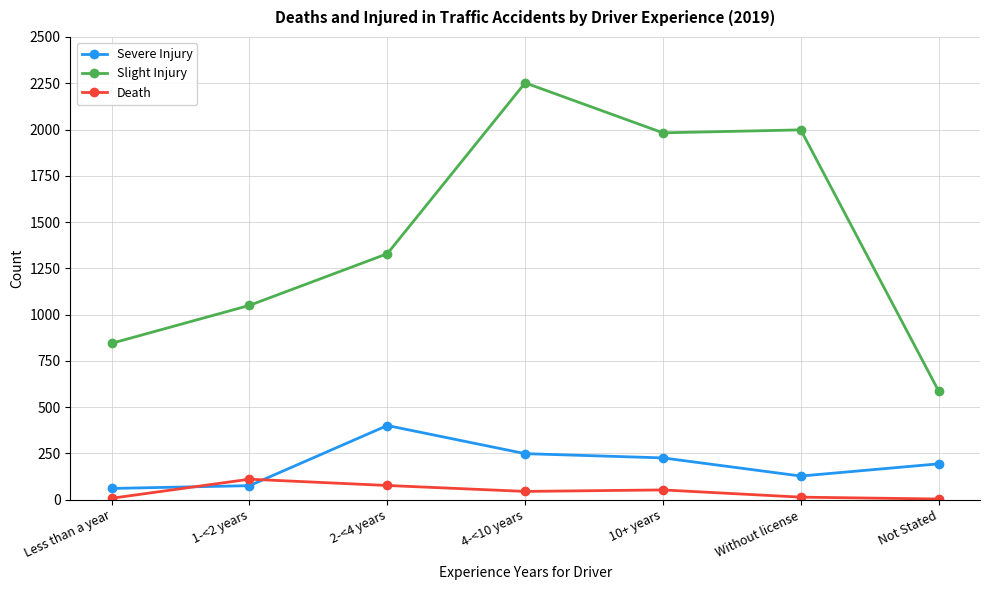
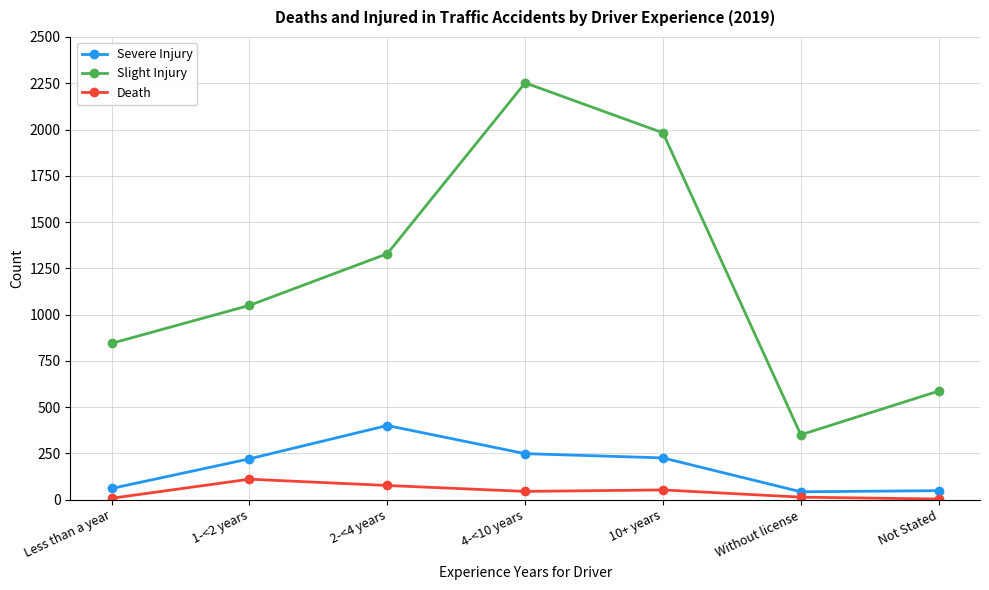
Severe Injury, 1-<2 years: 80 -> 220
Severe Injury, Without license: 130 -> 40
Slight Injury, Without license: 2000 -> 350
Severe Injury, Not Stated: 190 -> 50
